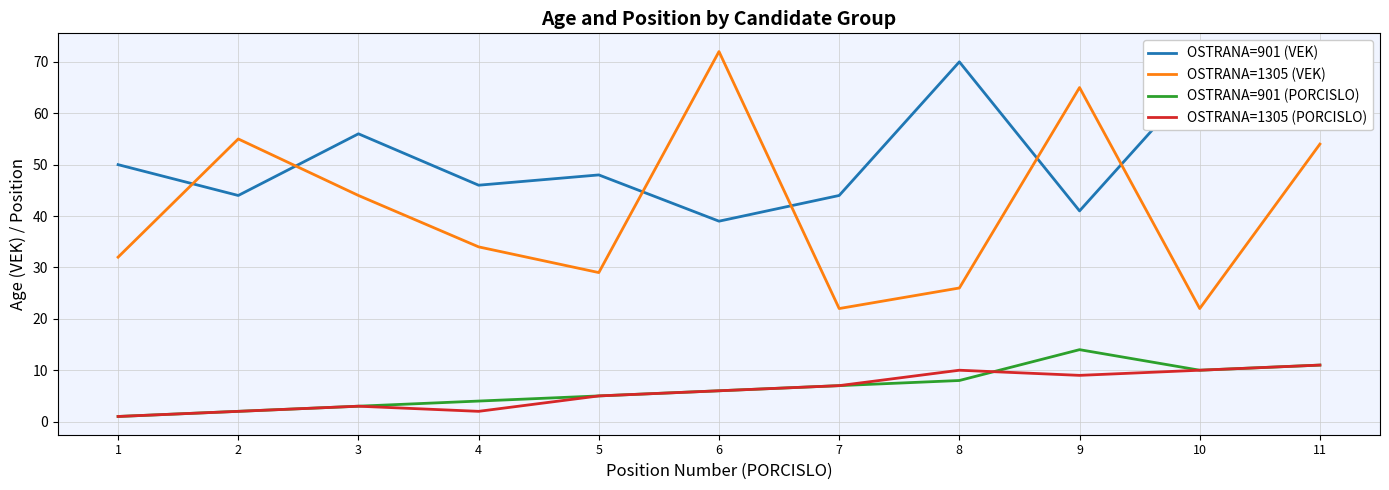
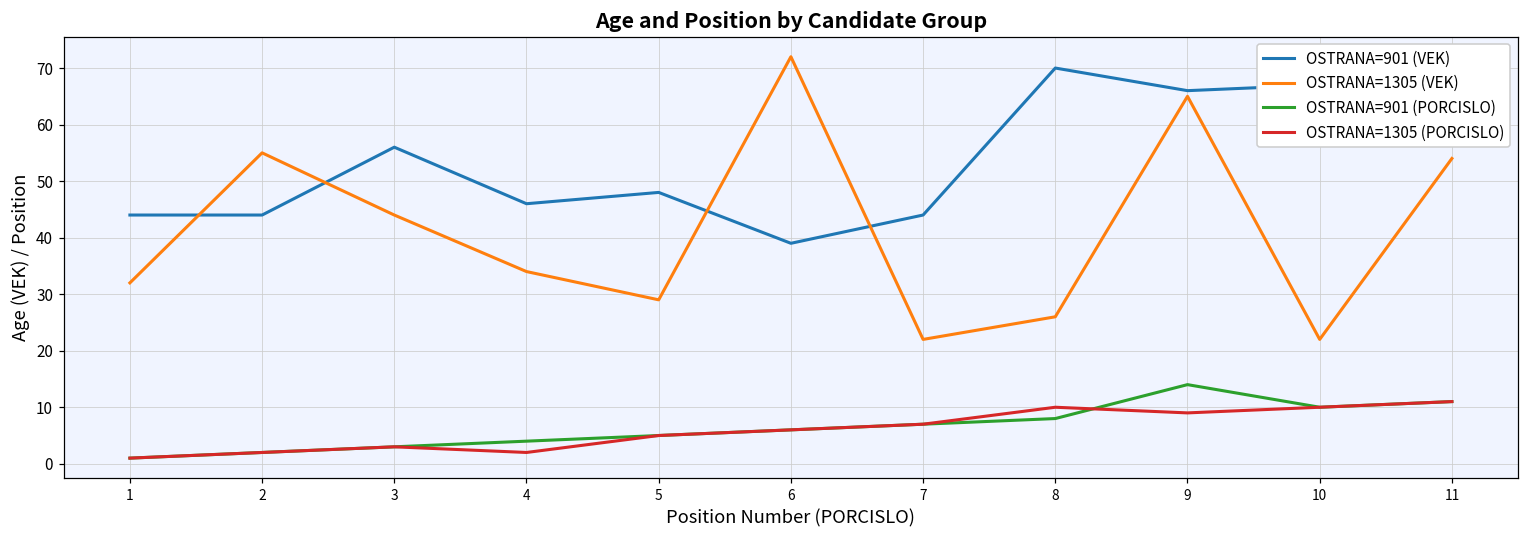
OSTRANA=901 (VEK), 1: 50 -> 44
OSTRANA=901 (VEK), 9: 41 -> 66
